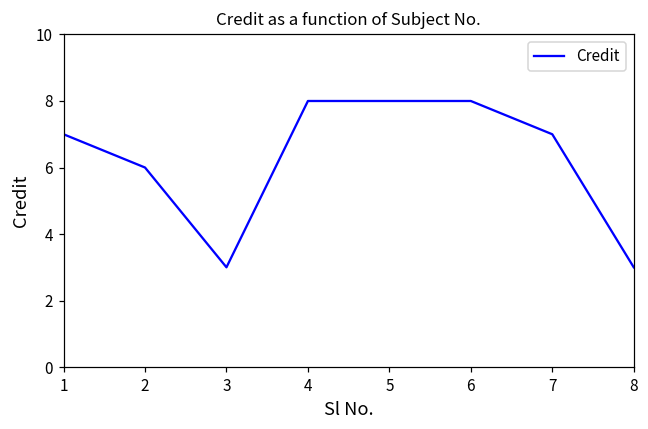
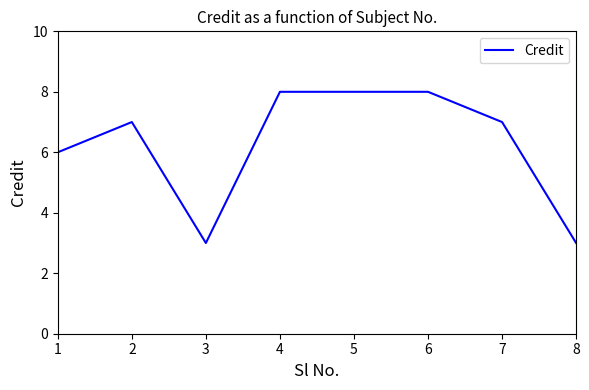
1: 7 -> 6
2: 6 -> 7
